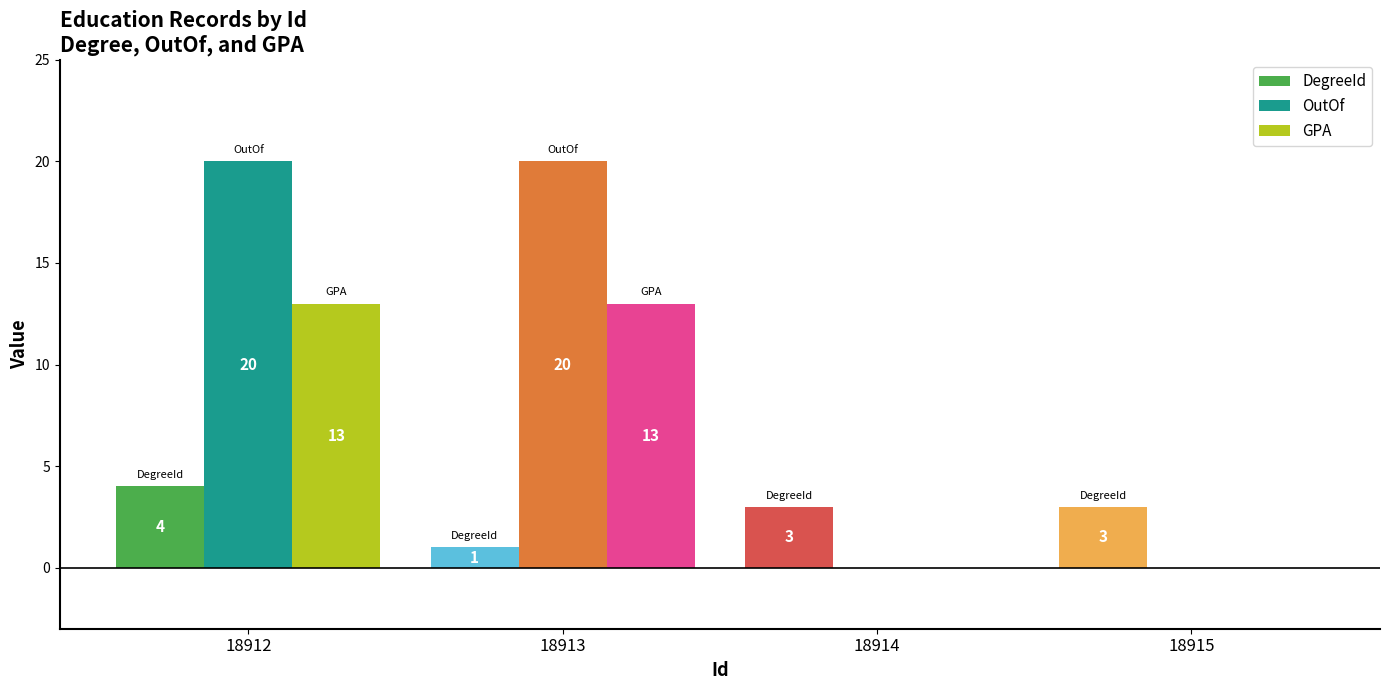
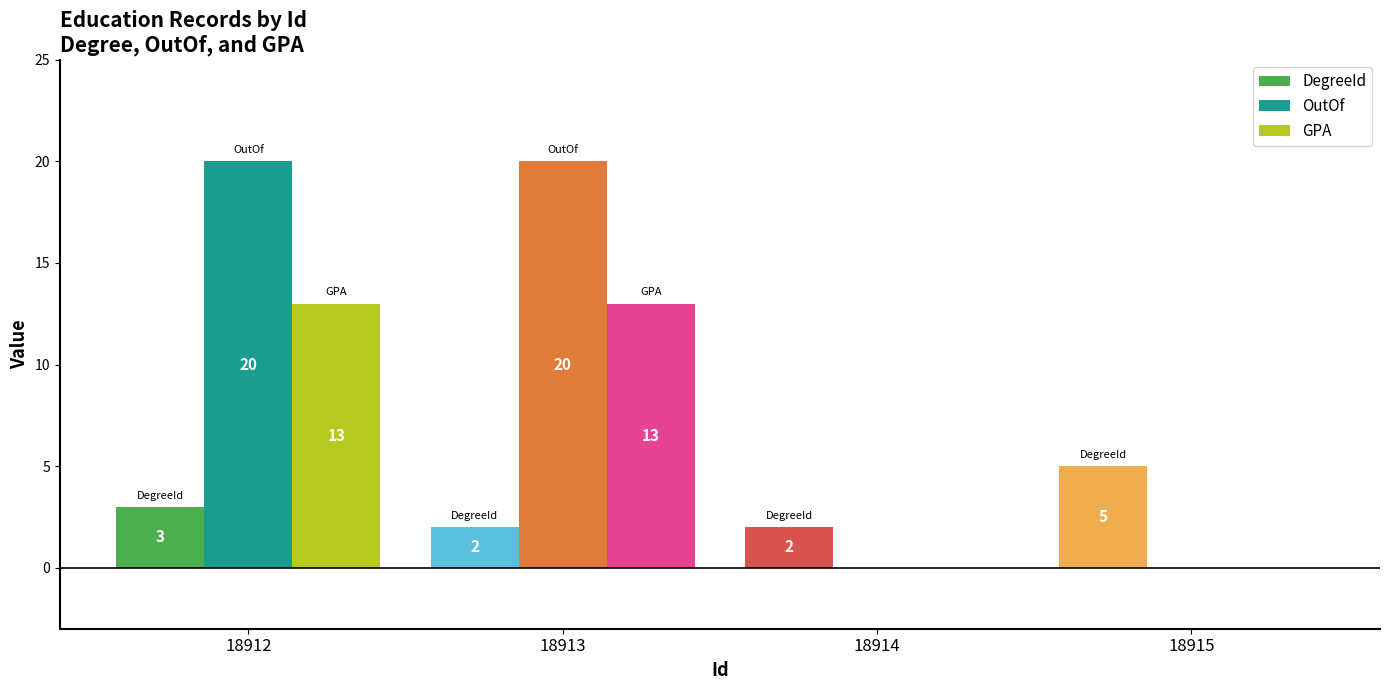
DegreeId, 18912: 4 -> 3
DegreeId, 18913: 1 -> 2
DegreeId, 18914: 3 -> 2
DegreeId, 18915: 3 -> 5
